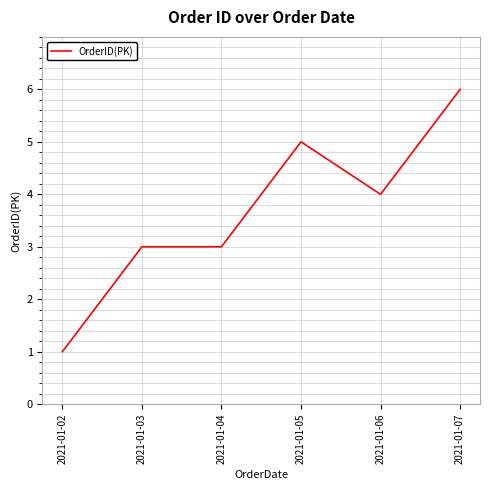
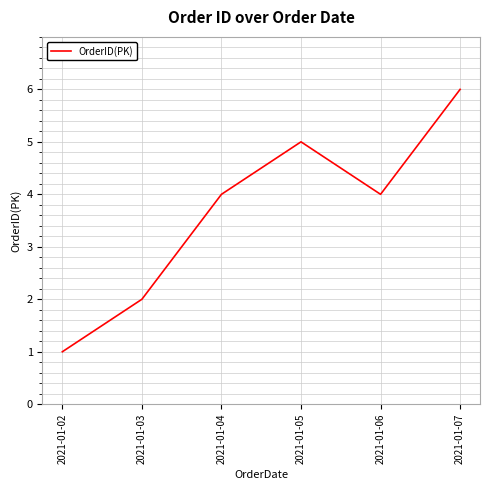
2021-01-03: 3 -> 2
2021-01-04: 3 -> 4
